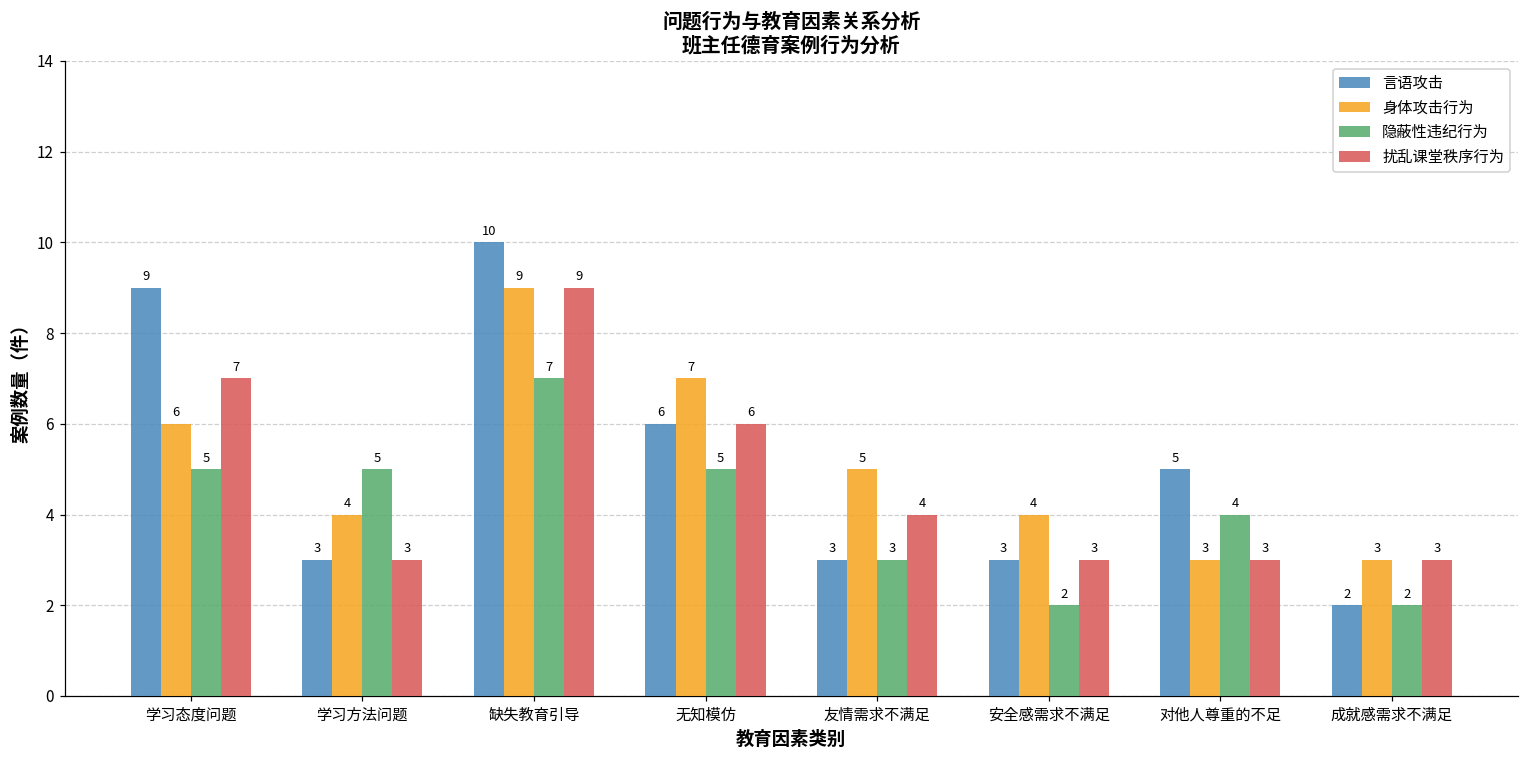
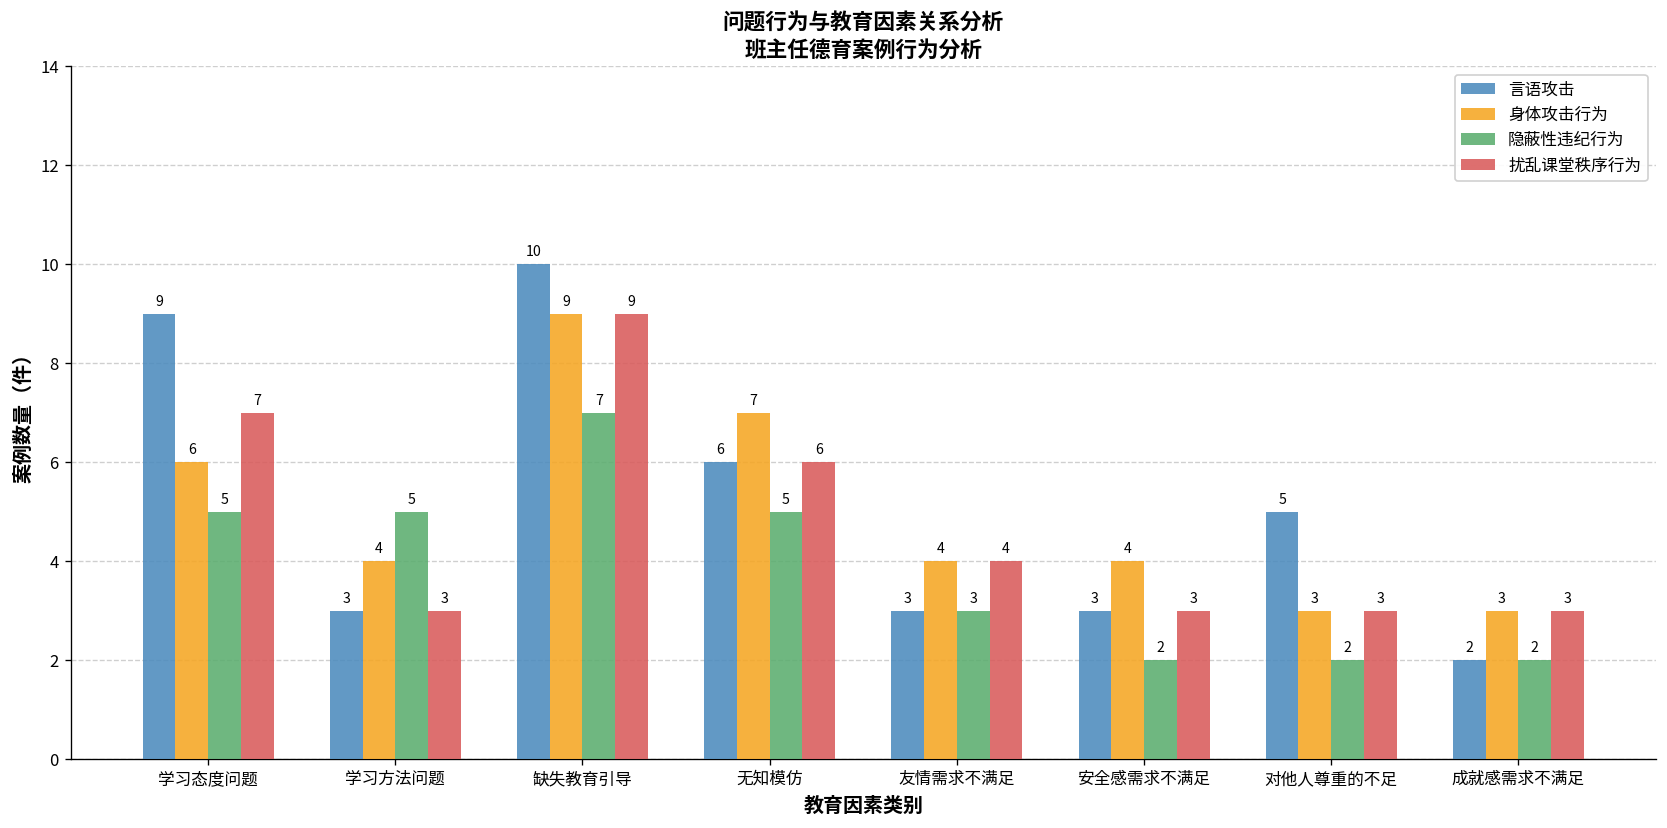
身体攻击行为, 友情需求不满足: 5 -> 4
隐蔽性违纪行为, 对他人尊重的不足: 4 -> 2
